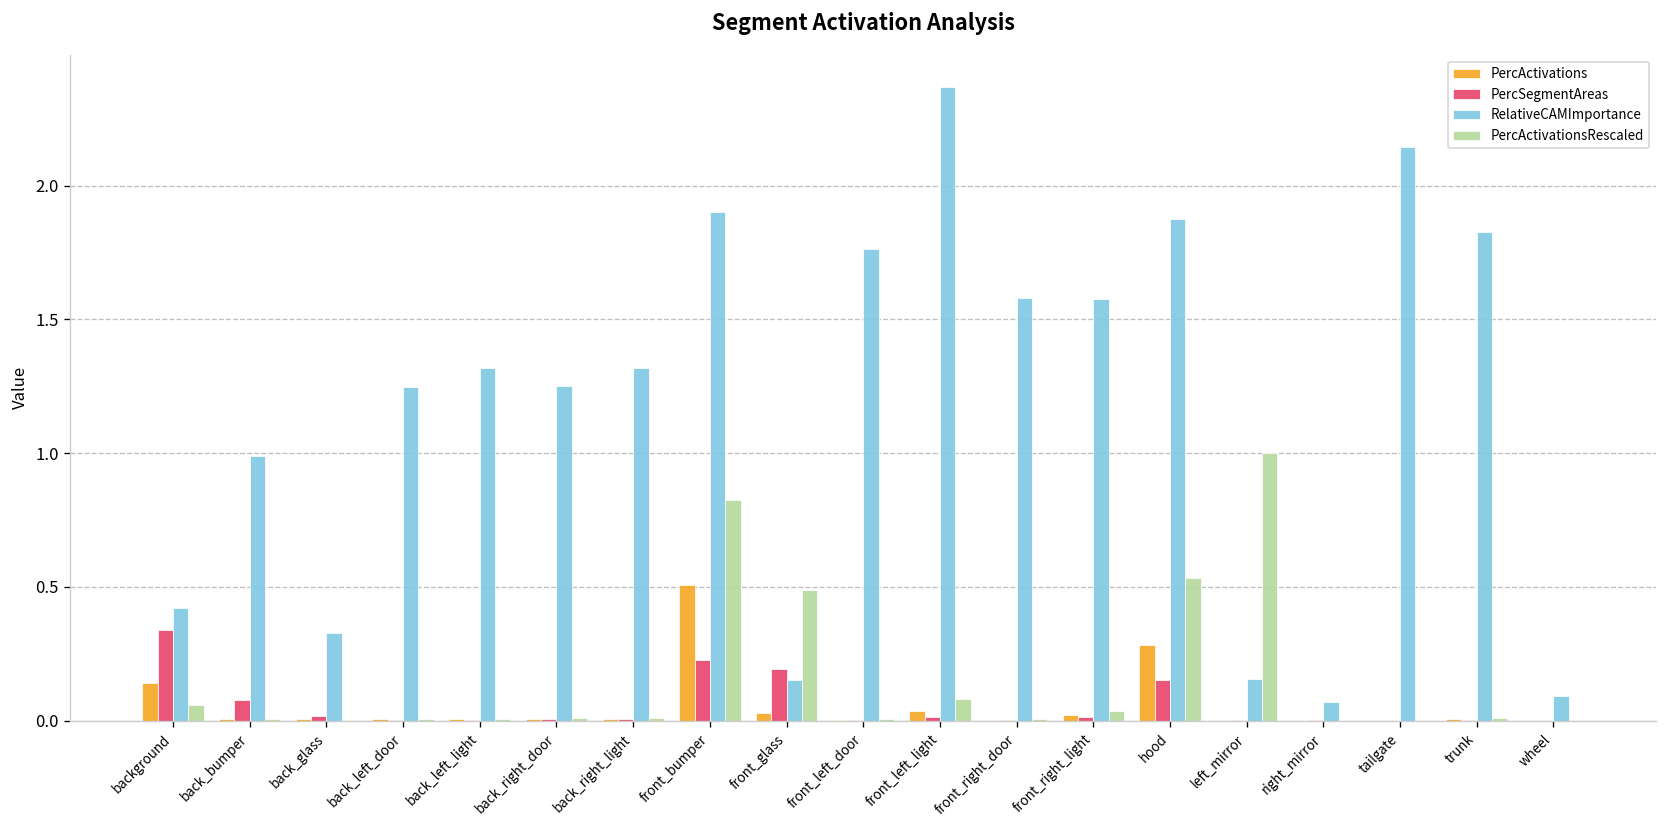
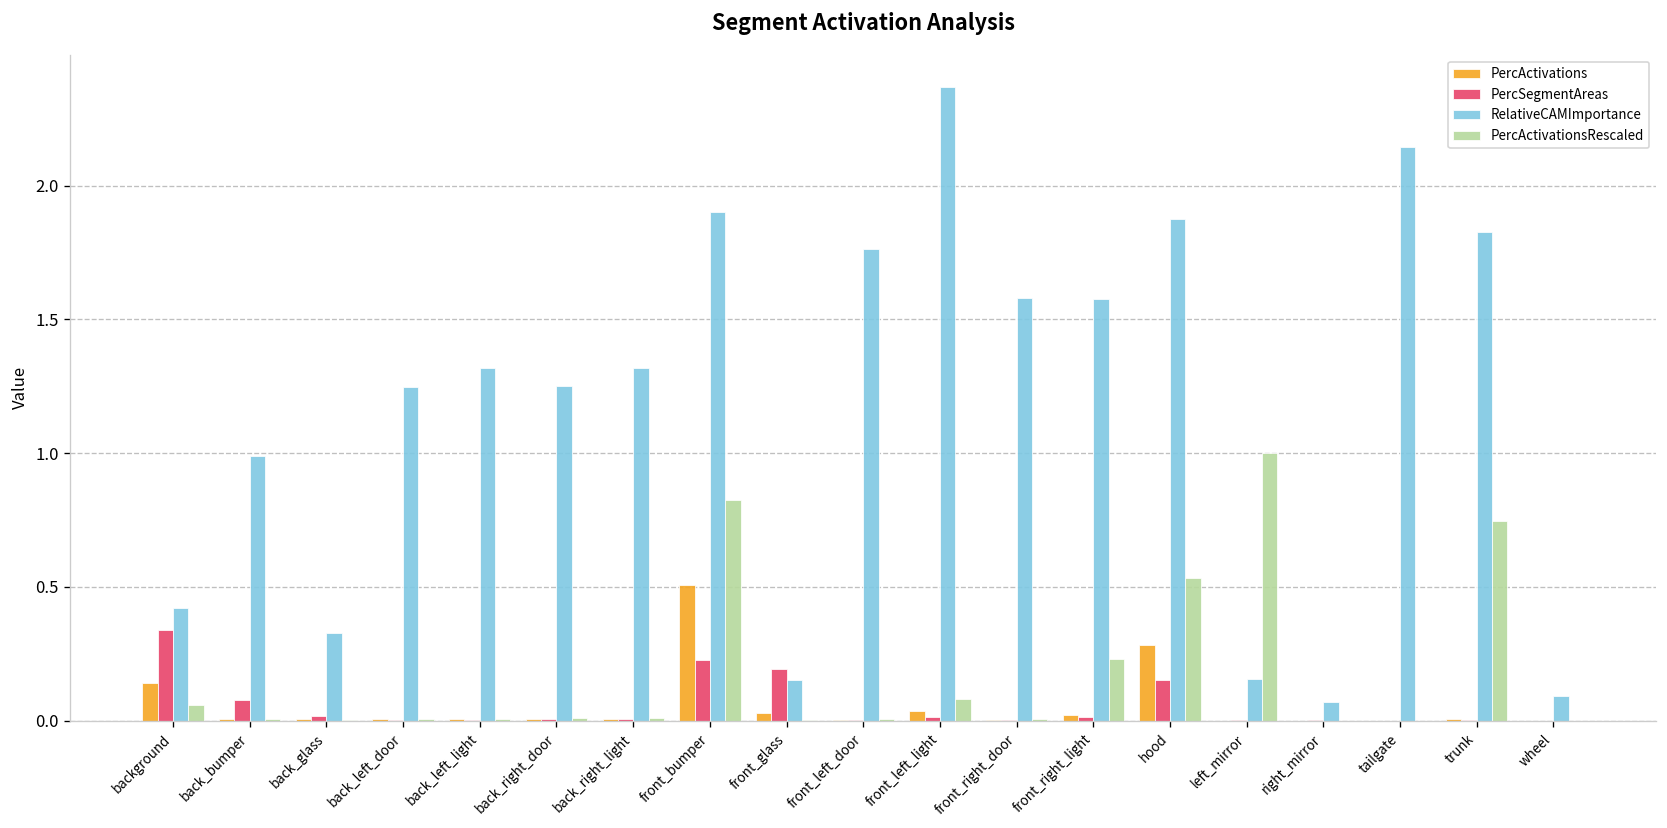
PercActivationsRescaled, front_glass: 0.49 -> 0.00
PercActivationsRescaled, front_right_light: 0.04 -> 0.23
PercActivationsRescaled, trunk: 0.01 -> 0.75
